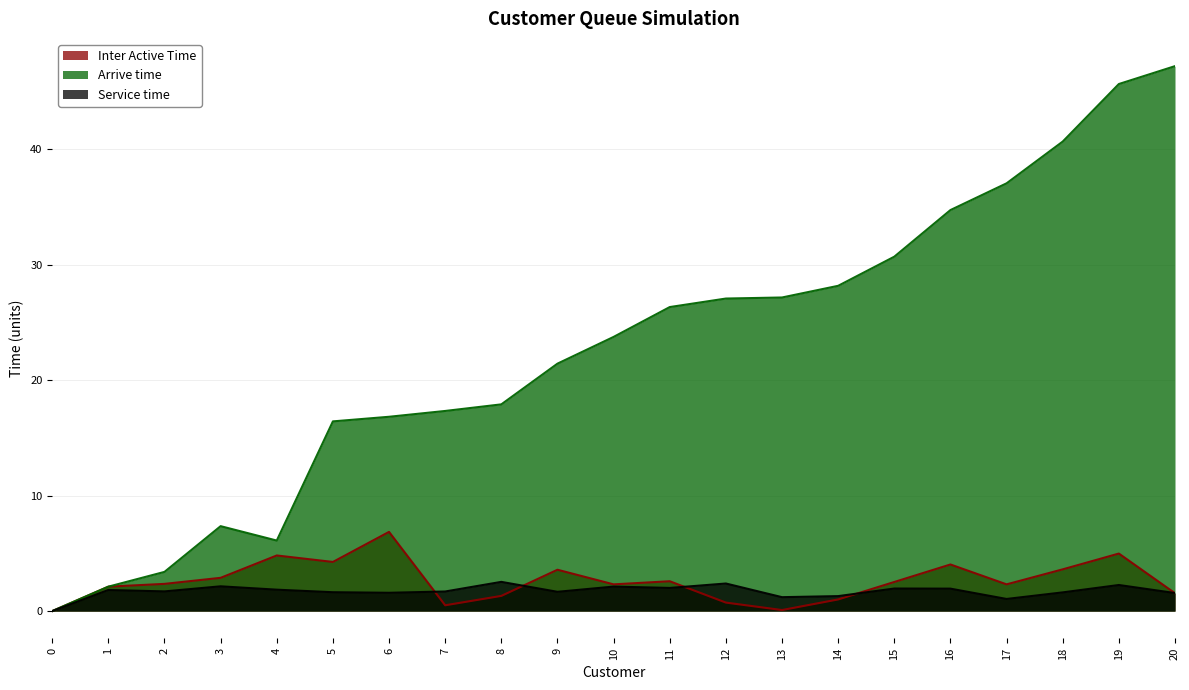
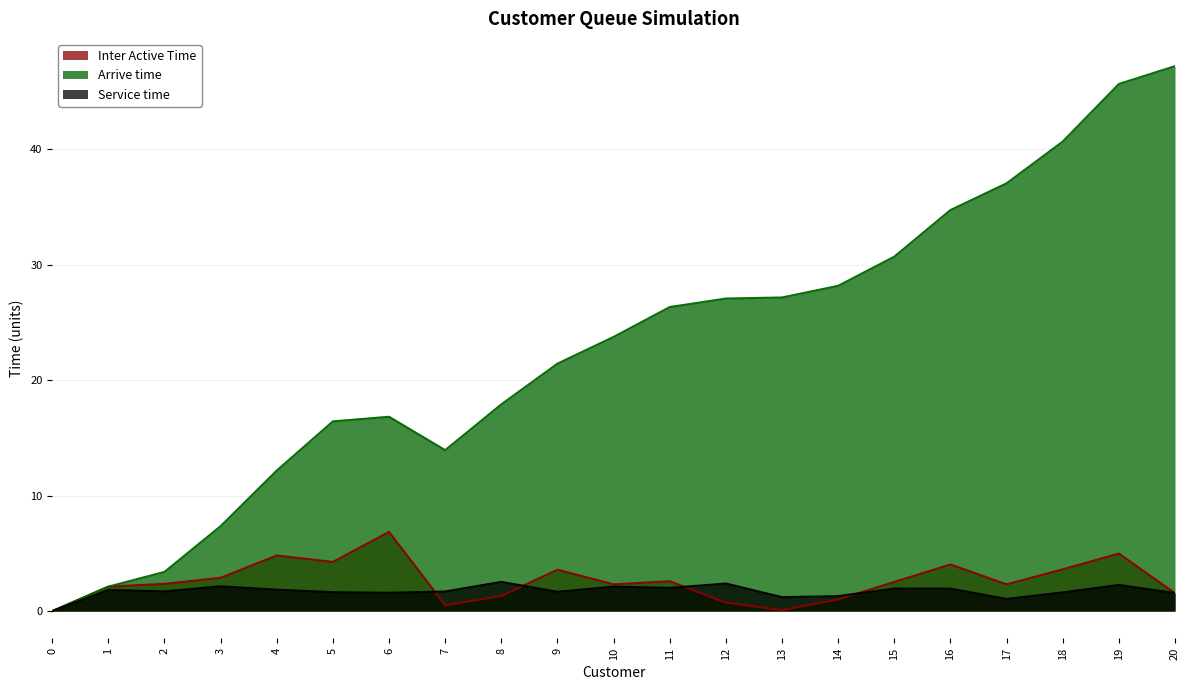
Arrive time, 4: 6.1 -> 12.2
Arrive time, 7: 17.3 -> 13.9
